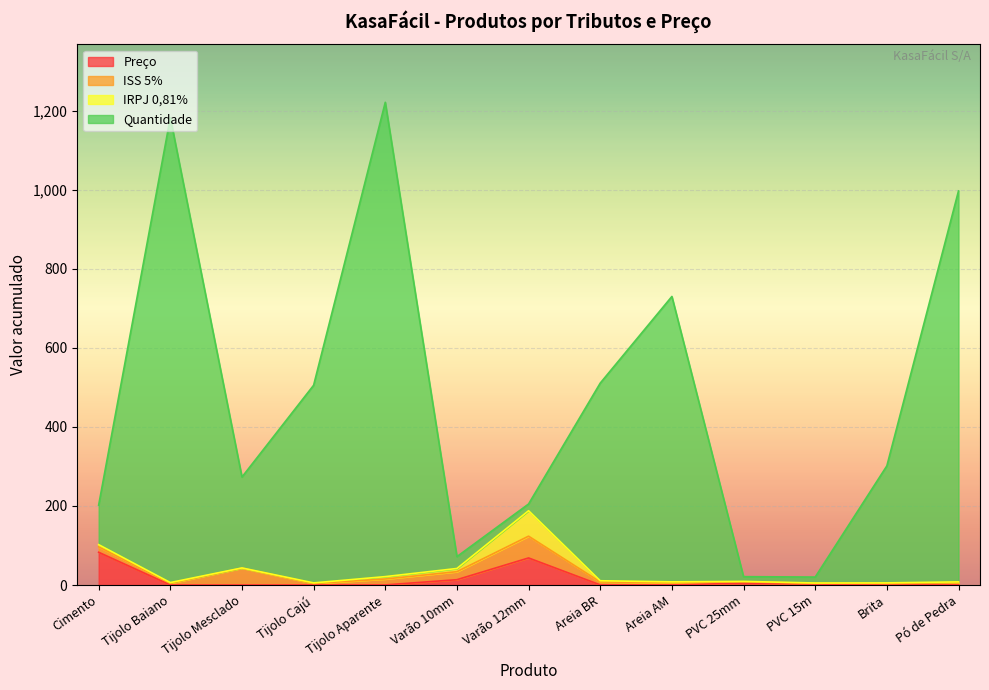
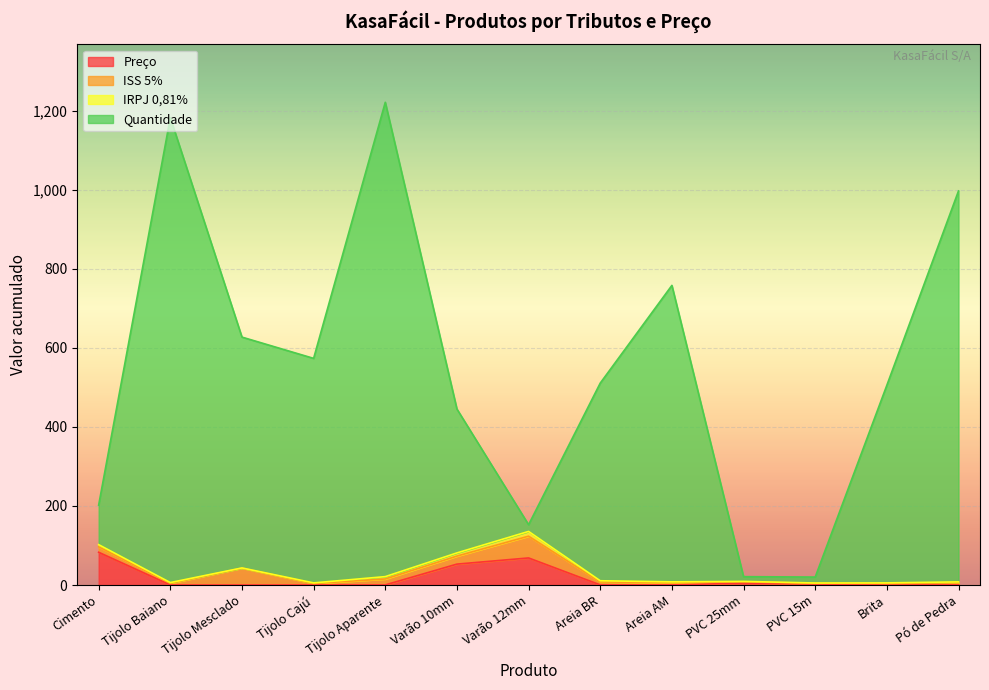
Quantidade, Tijolo Mesclado: 230 -> 580
Quantidade, Tijolo Cajú: 500 -> 570
Preço, Varão 10mm: 10 -> 50
Quantidade, Varão 10mm: 30 -> 360
IRPJ 0,81%, Varão 12mm: 60 -> 10
Quantidade, Areia AM: 720 -> 750
Quantidade, Brita: 300 -> 500
